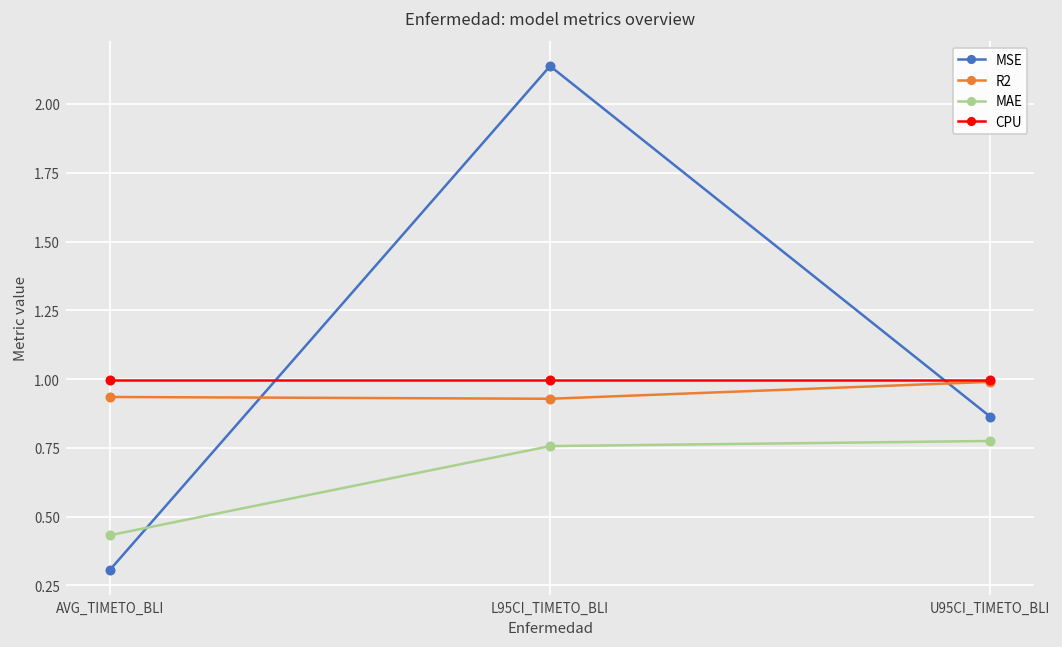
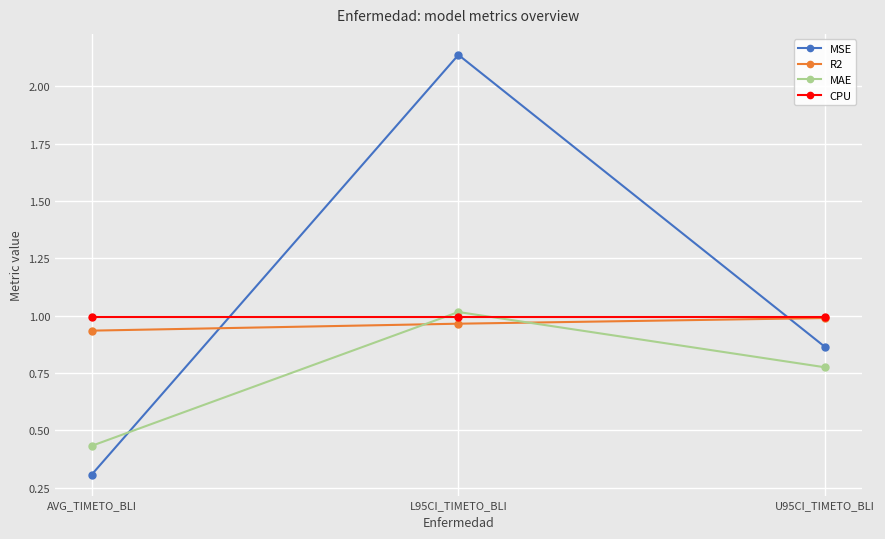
R2, L95CI_TIMETO_BLI: 0.93 -> 0.97
MAE, L95CI_TIMETO_BLI: 0.76 -> 1.02
